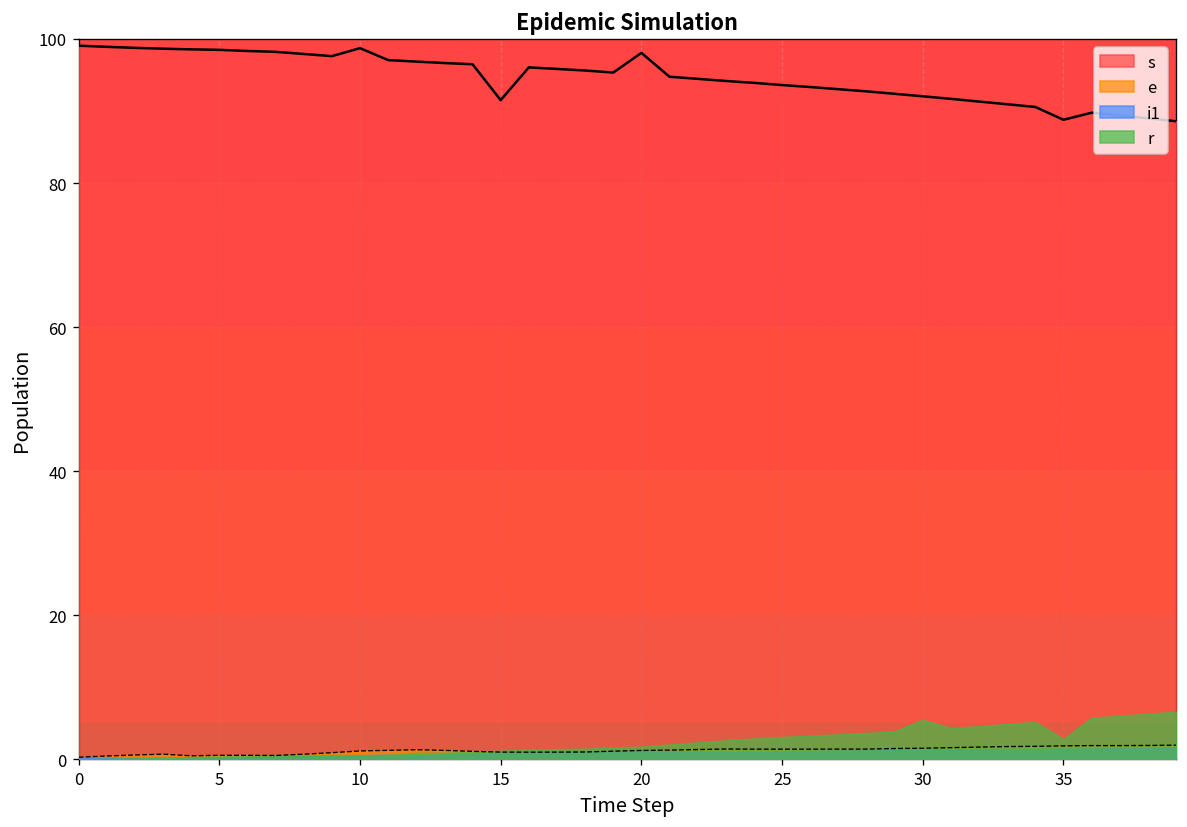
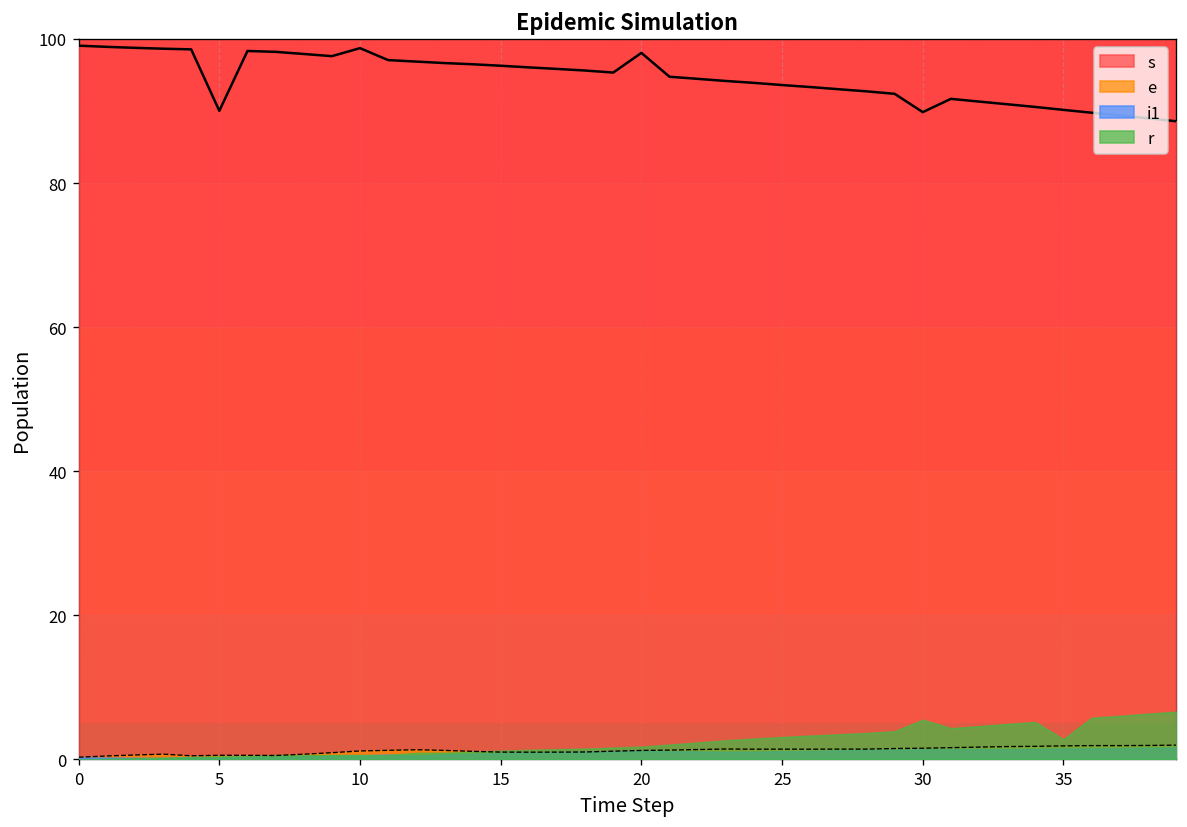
s, 5: 98 -> 90
s, 15: 92 -> 96
s, 30: 92 -> 90
s, 35: 89 -> 90
